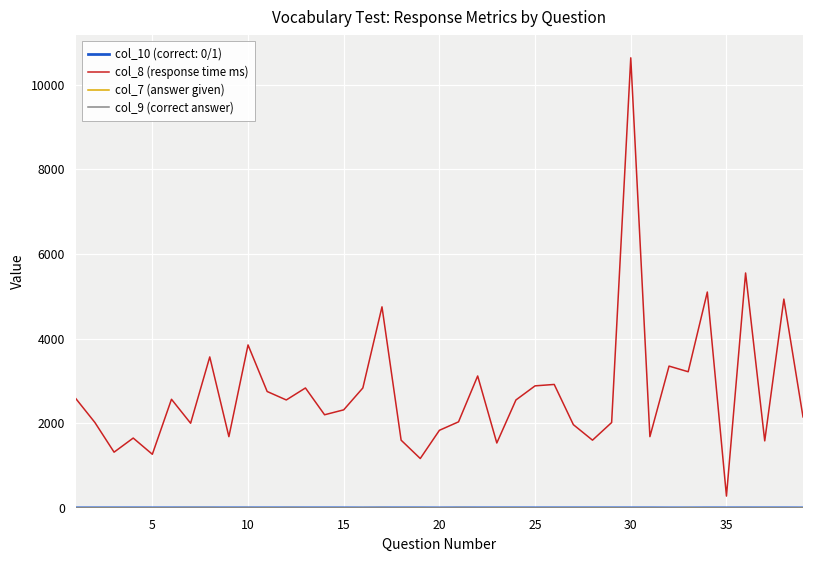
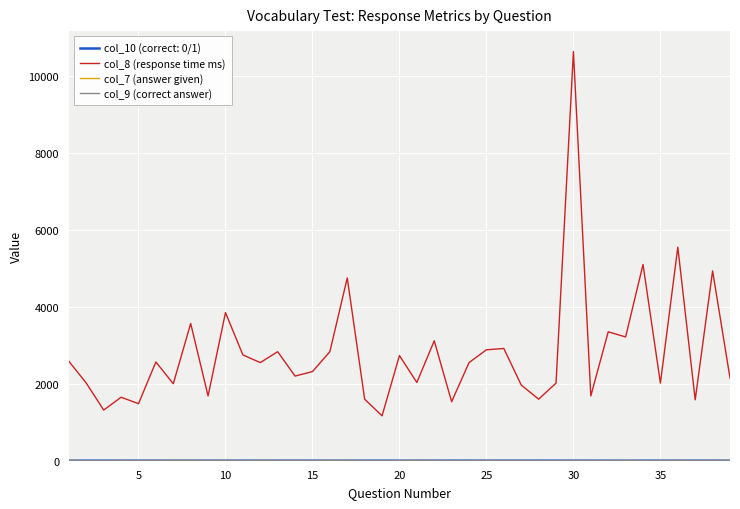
col_8 (response time ms), 5: 1300 -> 1500
col_8 (response time ms), 20: 1800 -> 2700
col_8 (response time ms), 35: 300 -> 2000
